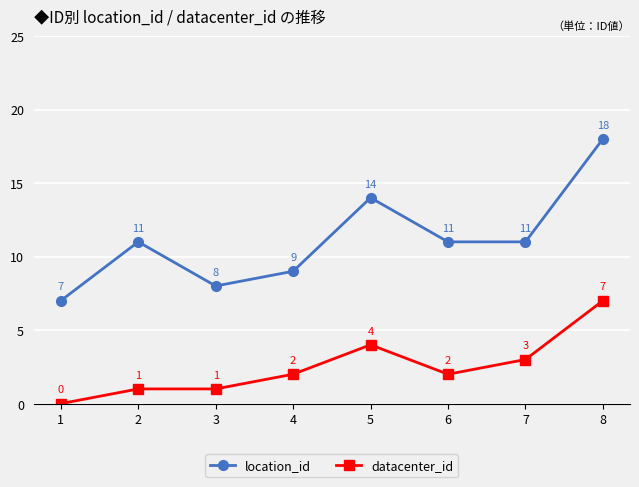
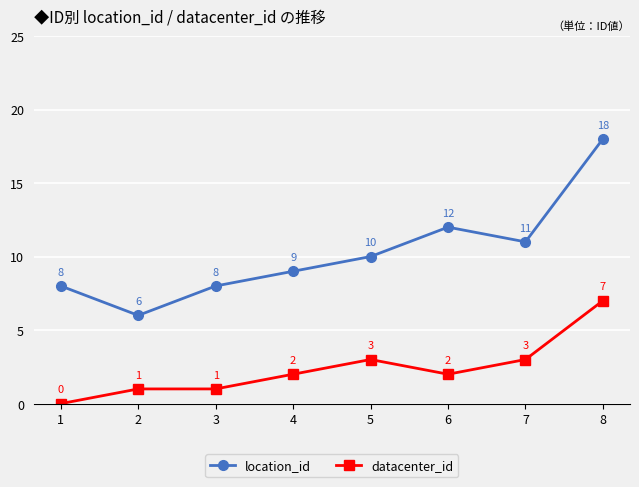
location_id, 1: 7 -> 8
location_id, 2: 11 -> 6
location_id, 5: 14 -> 10
datacenter_id, 5: 4 -> 3
location_id, 6: 11 -> 12
